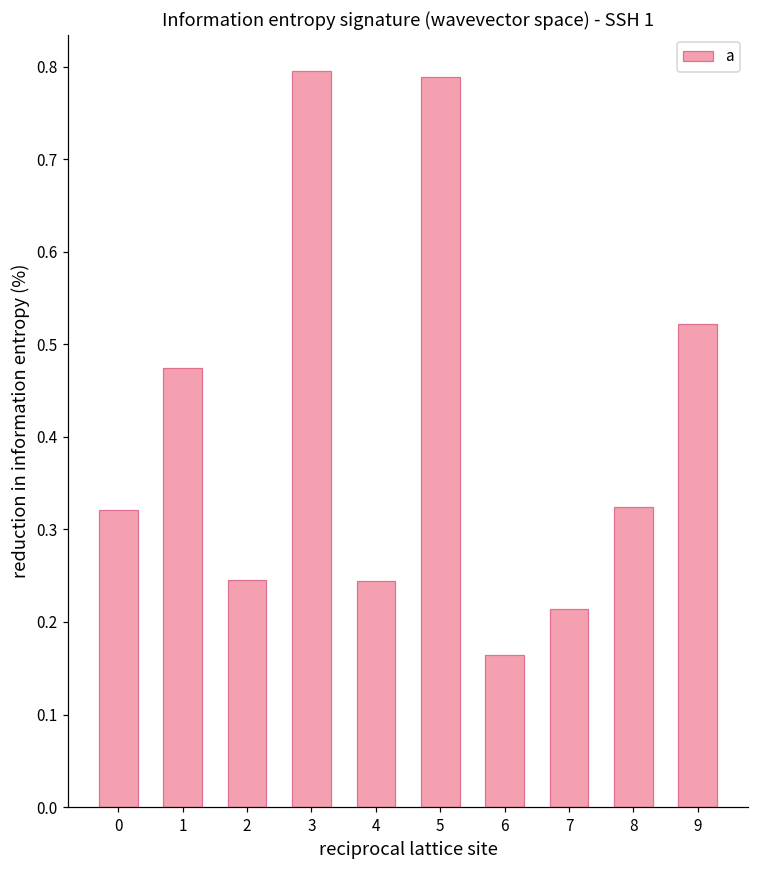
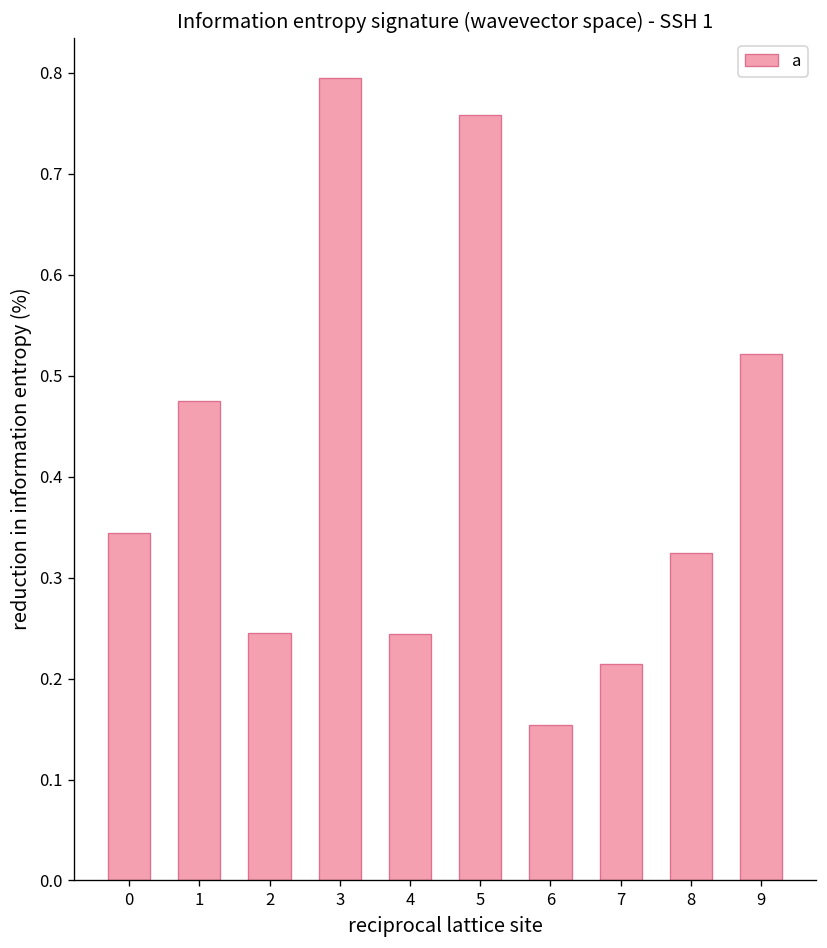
0: 0.32 -> 0.34
5: 0.79 -> 0.76
6: 0.16 -> 0.15
